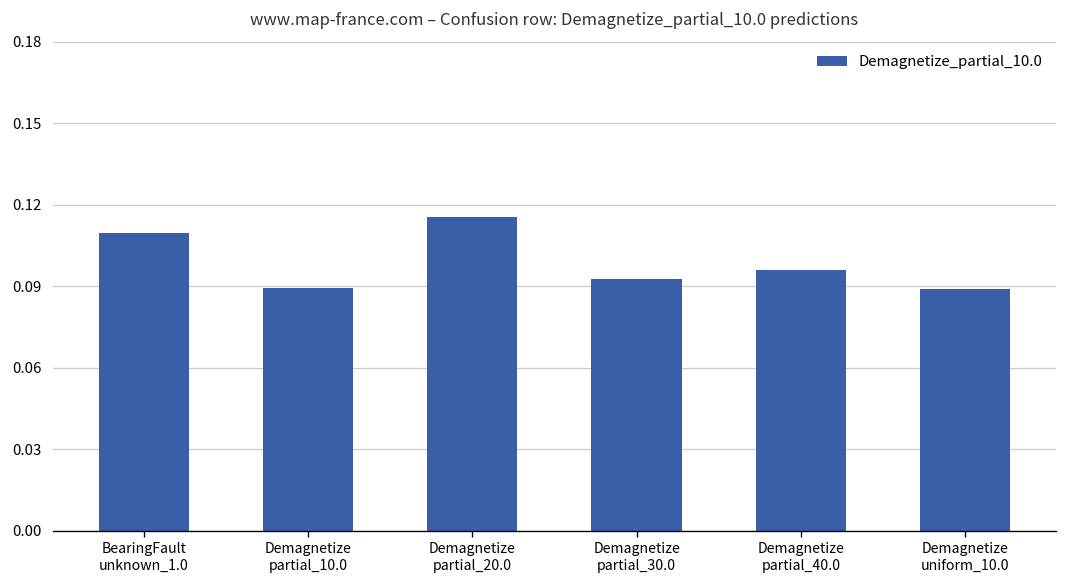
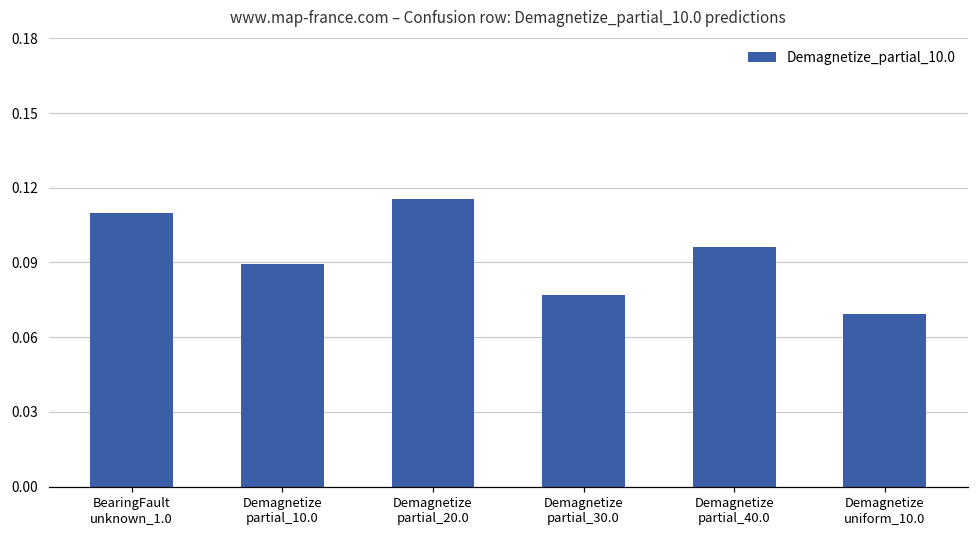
Demagnetize partial_30.0: 0.093 -> 0.077
Demagnetize uniform_10.0: 0.089 -> 0.069
